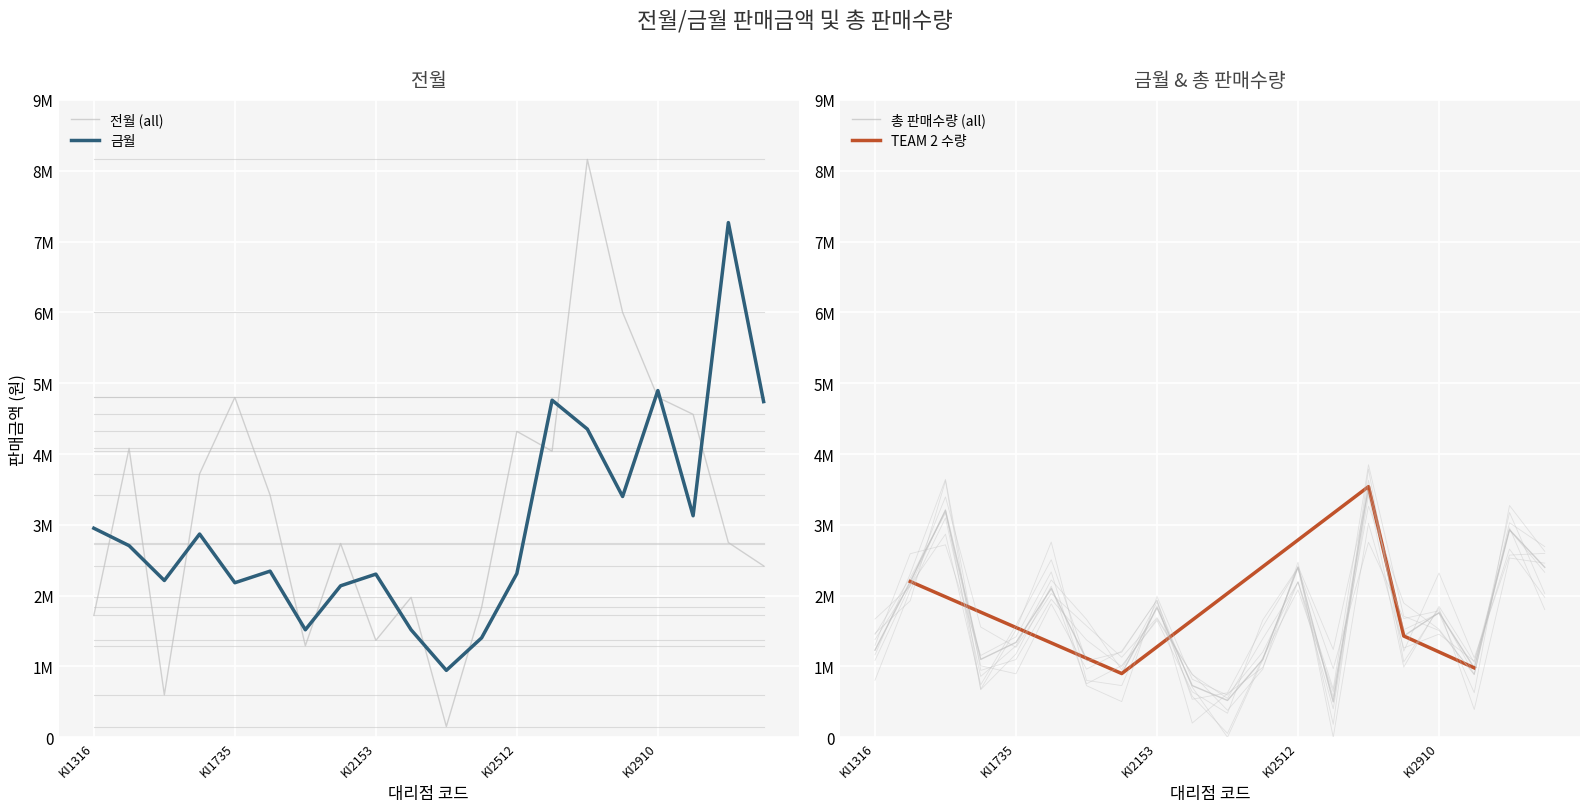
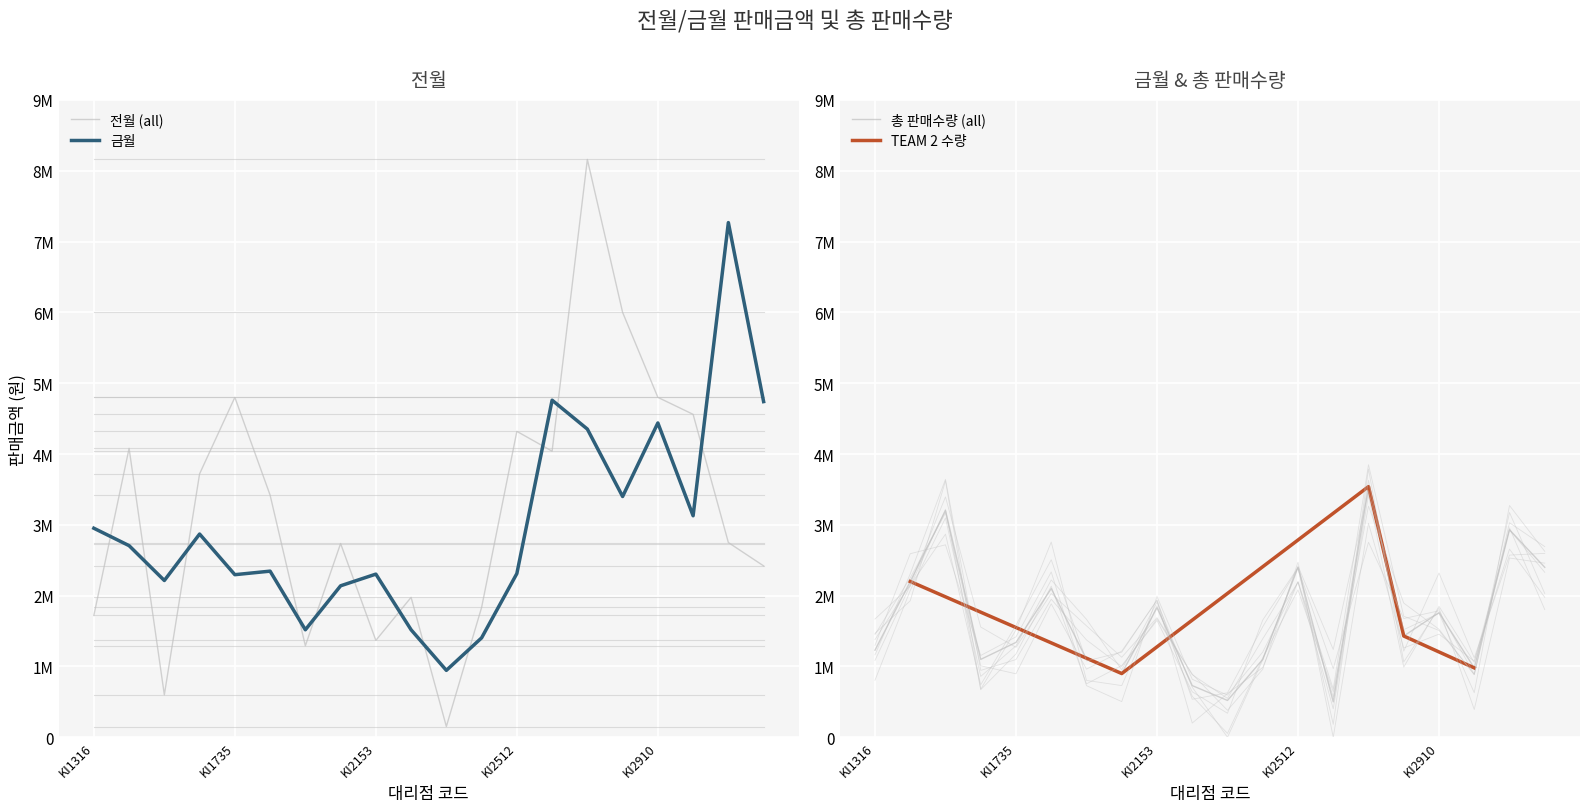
전월, 금월, KI1735: 2200000 -> 2300000
전월, 금월, KI2910: 4900000 -> 4400000
